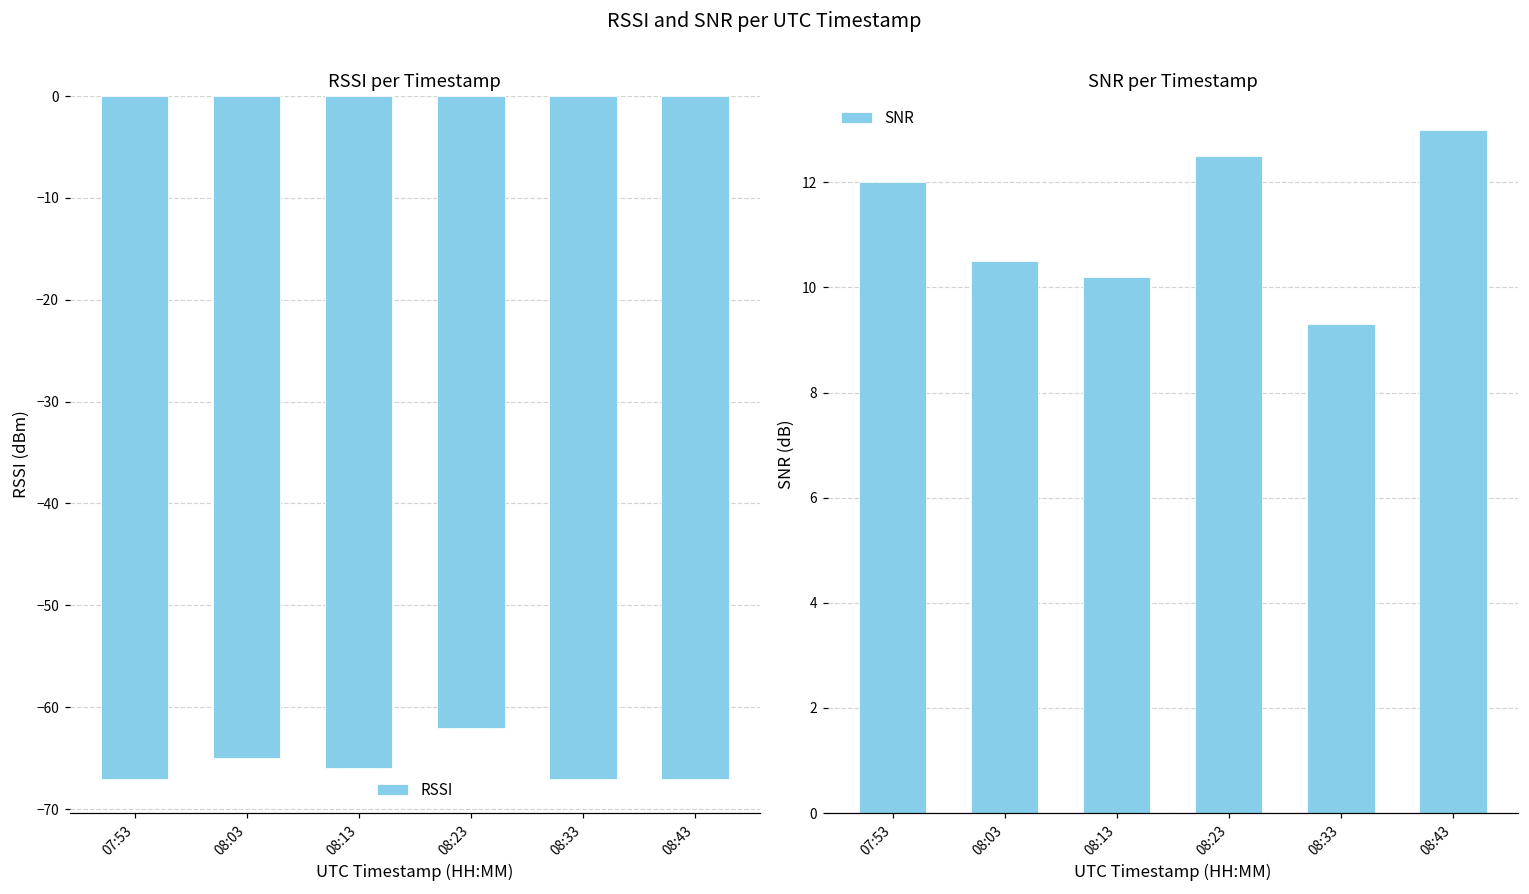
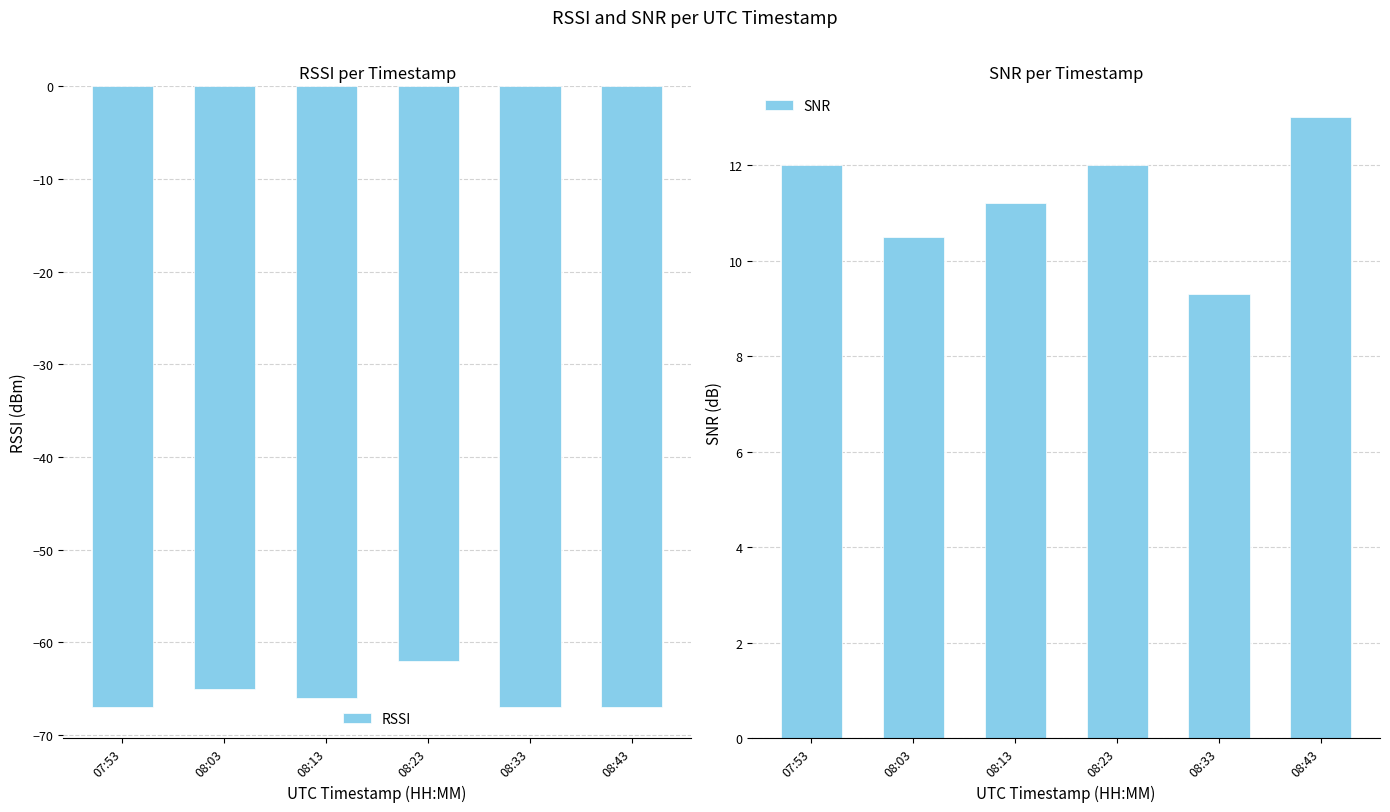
SNR per Timestamp, 08:13: 10.2 -> 11.2
SNR per Timestamp, 08:23: 12.5 -> 12.0
